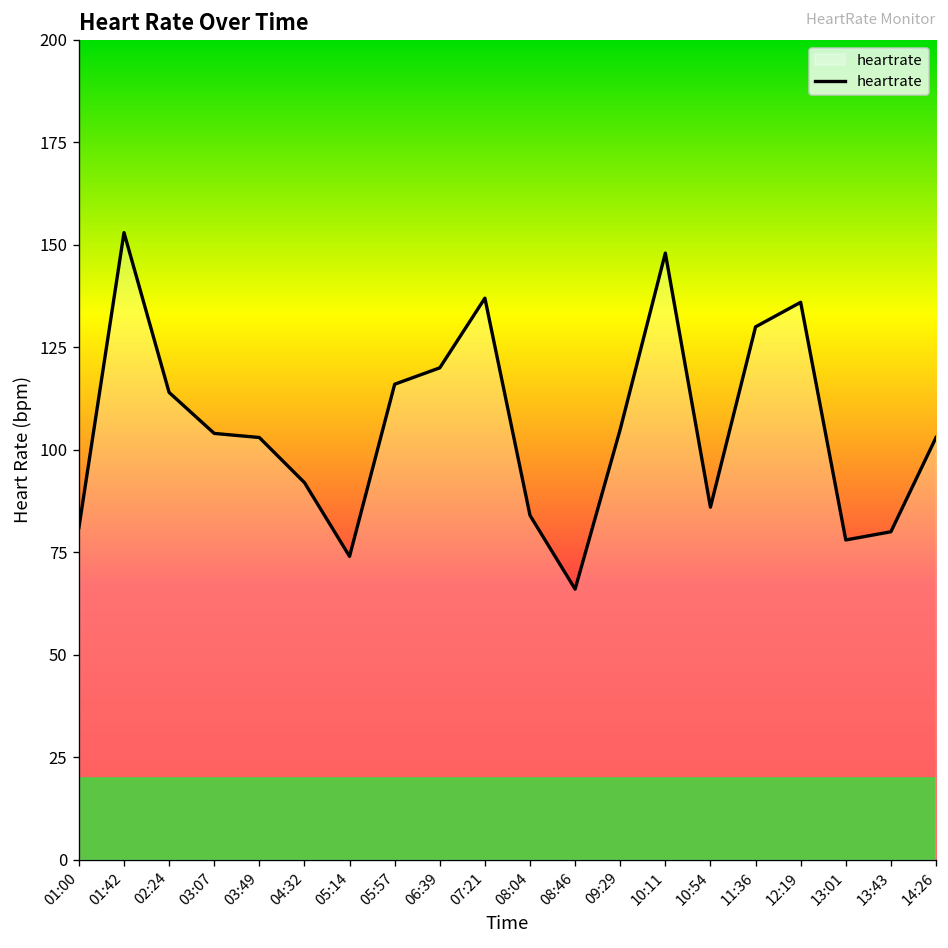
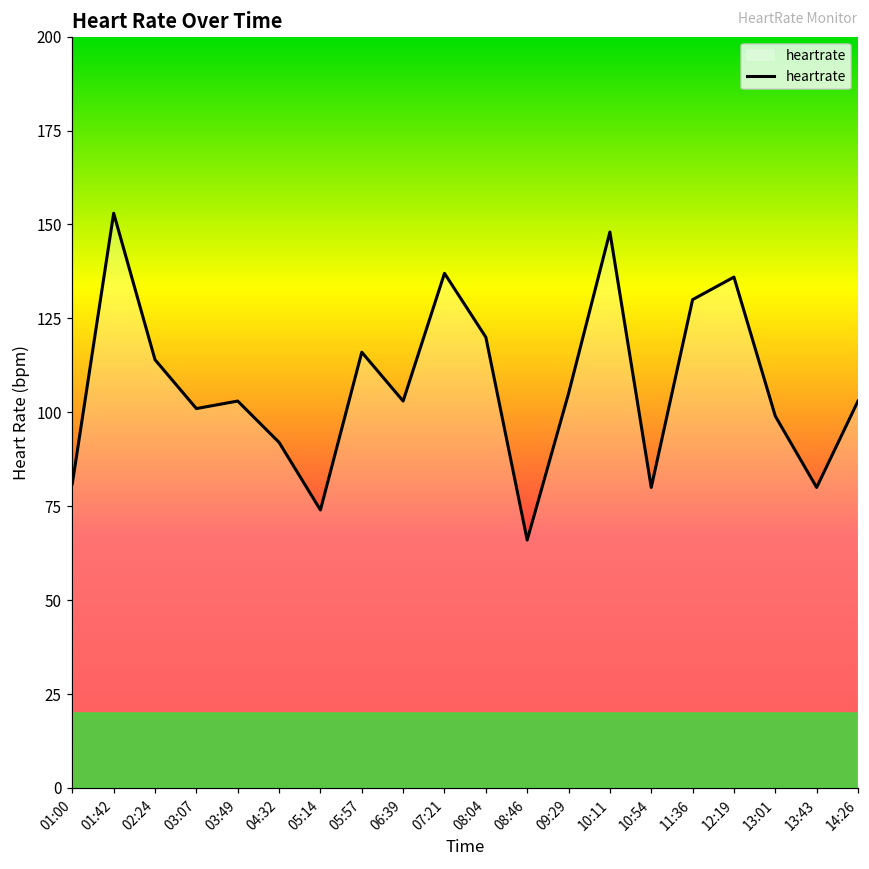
03:07: 104 -> 101
06:39: 120 -> 103
08:04: 84 -> 120
10:54: 86 -> 80
13:01: 78 -> 99
